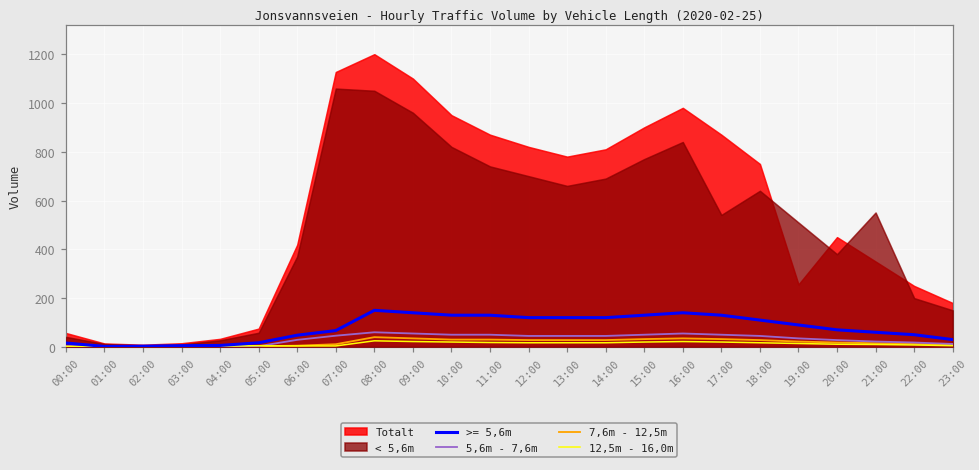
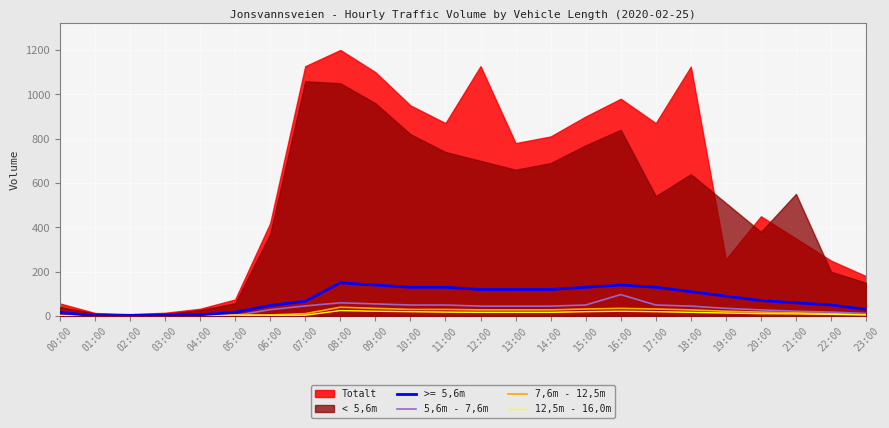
Totalt, 12:00: 820 -> 1130
5,6m - 7,6m, 16:00: 60 -> 100
Totalt, 18:00: 750 -> 1130
